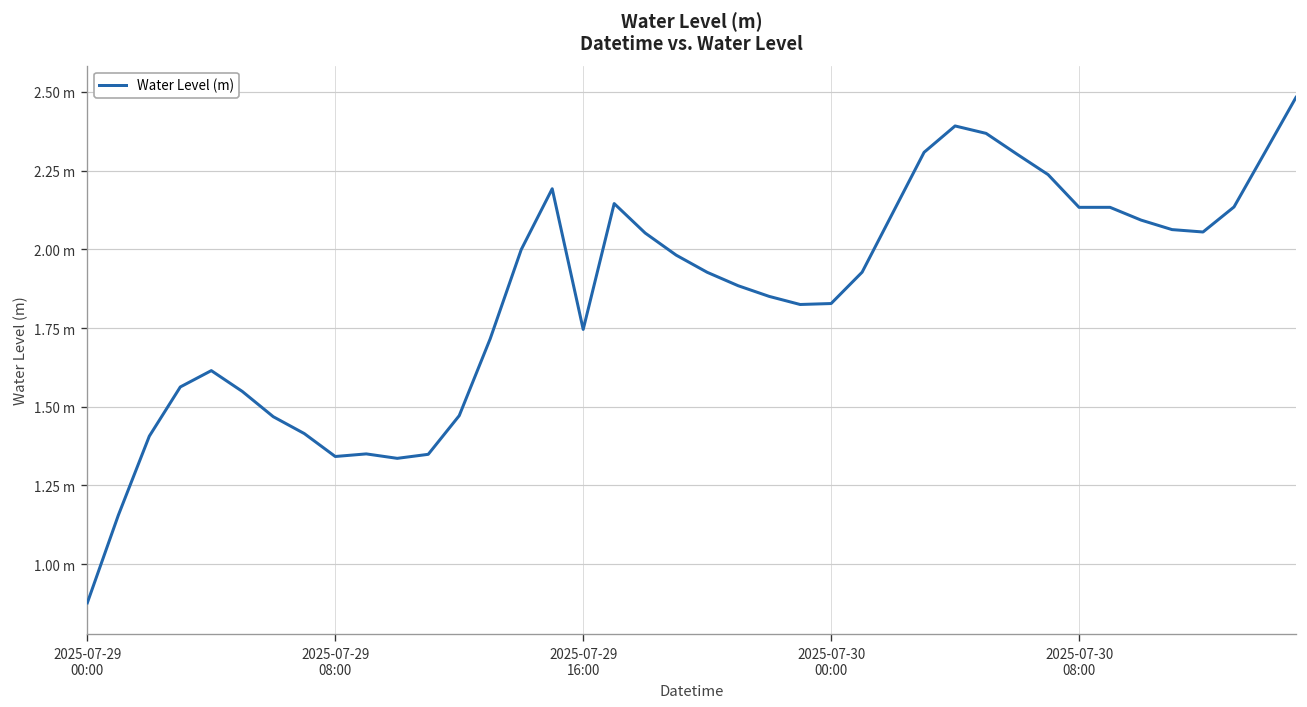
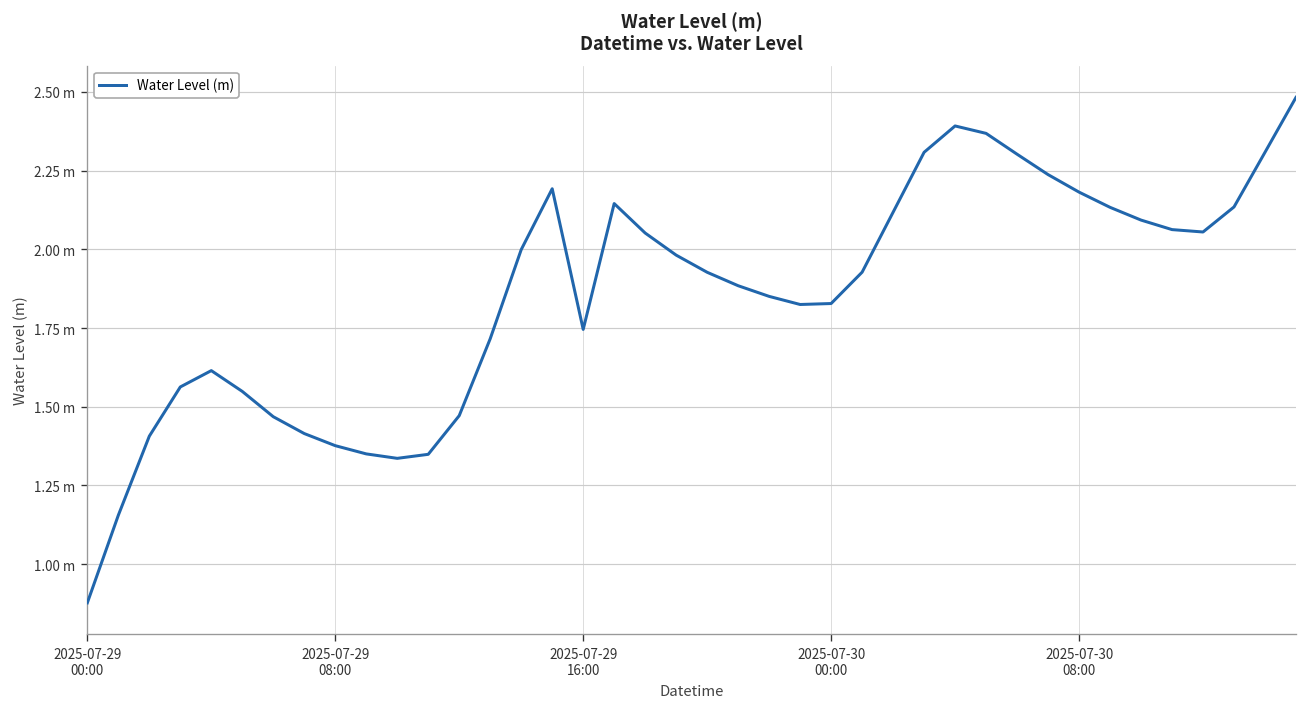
2025-07-29 08:00: 1.34 m -> 1.38 m
2025-07-30 08:00: 2.13 m -> 2.18 m
